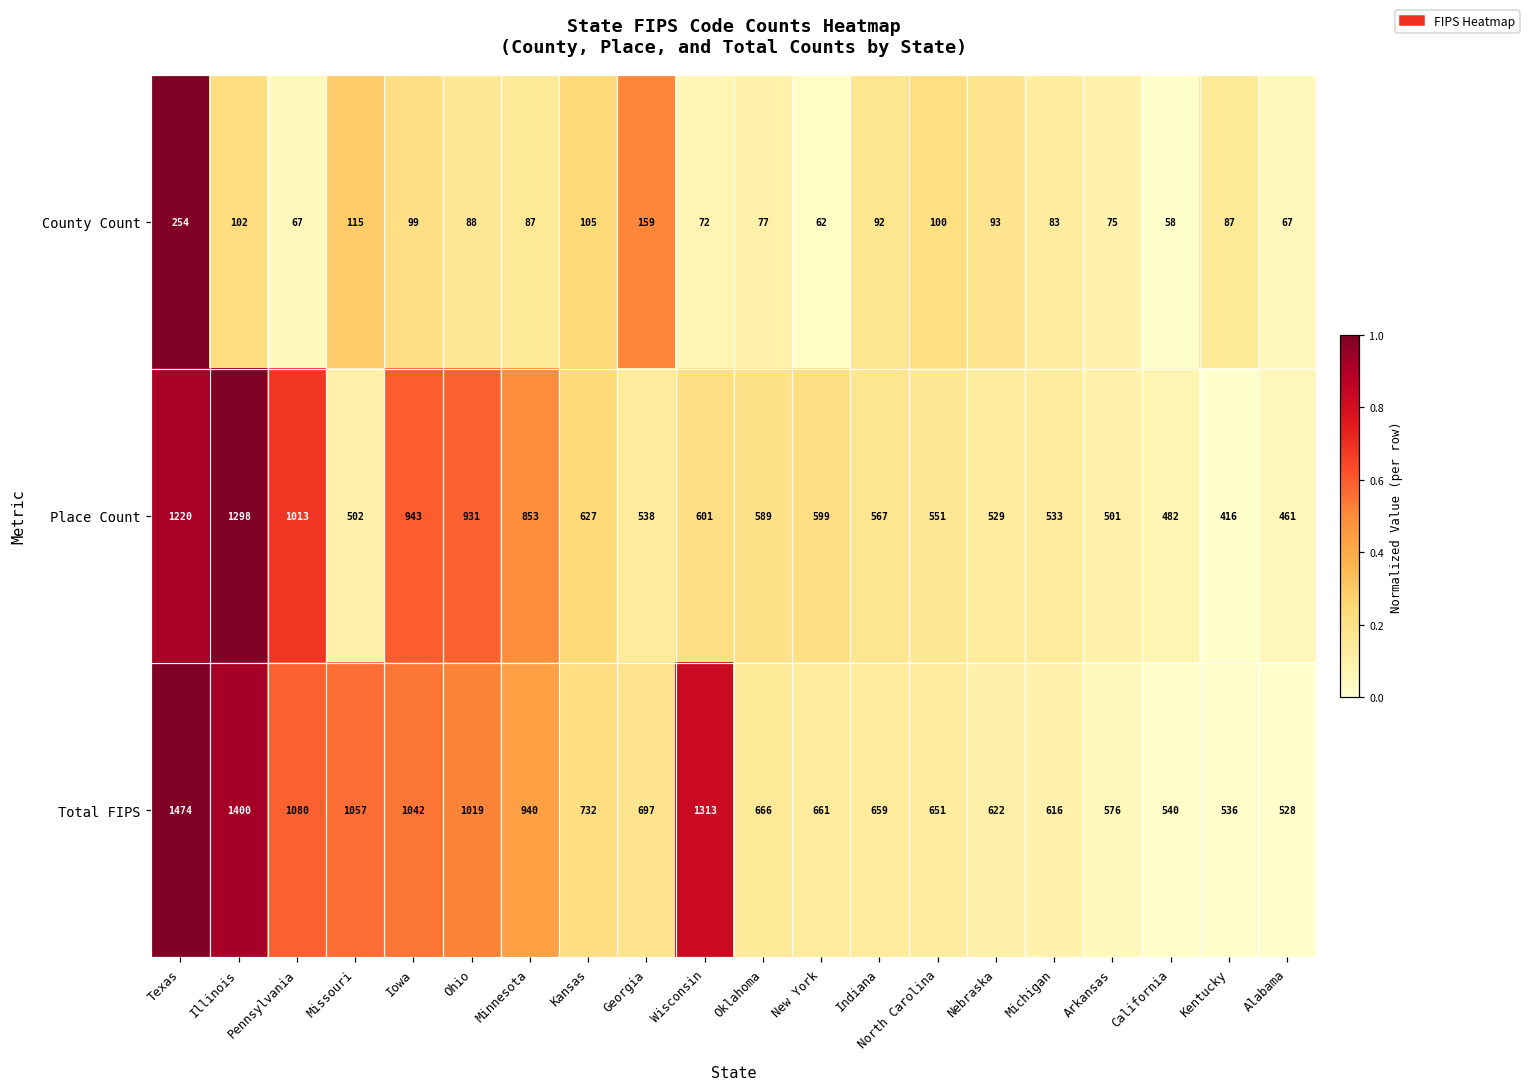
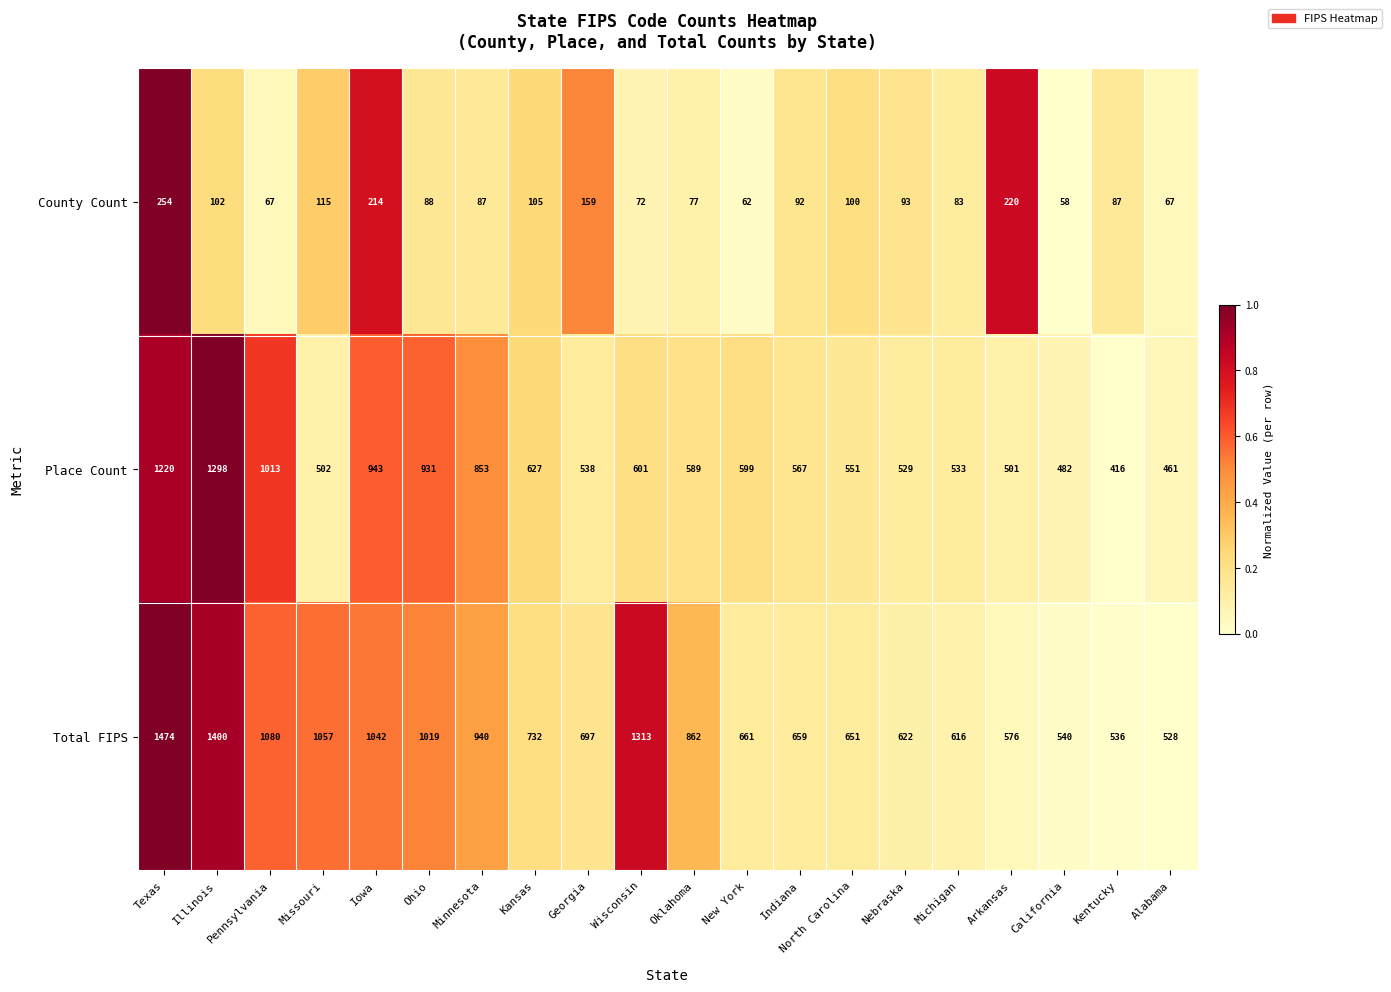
County Count, Iowa: 99 -> 214
County Count, Arkansas: 75 -> 220
Total FIPS, Oklahoma: 666 -> 862
